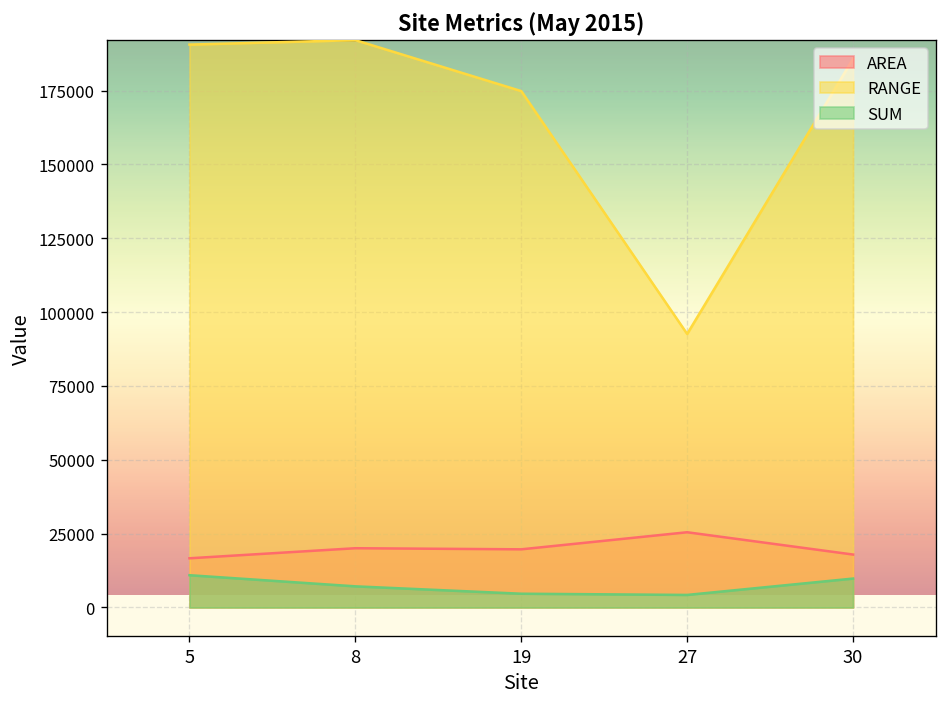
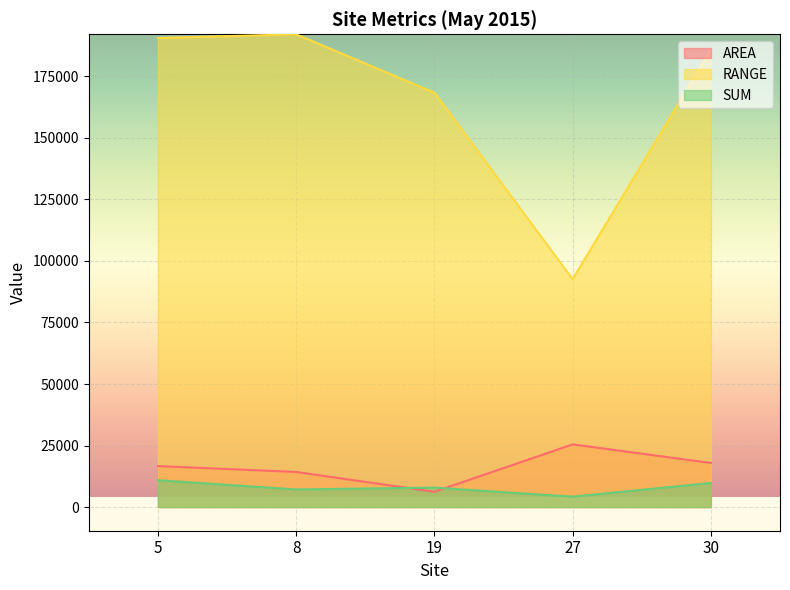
AREA, 8: 20000 -> 14000
AREA, 19: 20000 -> 6000
RANGE, 19: 175000 -> 168000
SUM, 19: 5000 -> 8000
